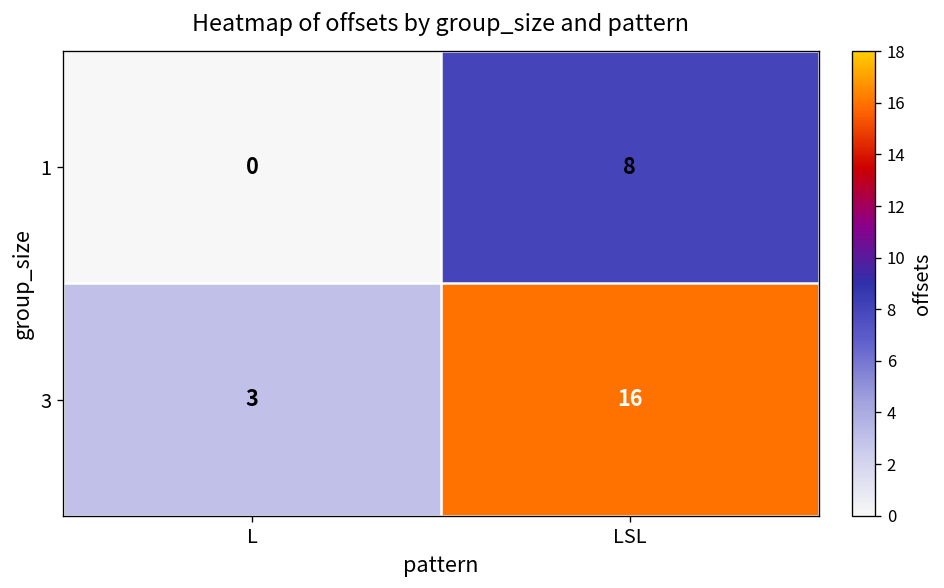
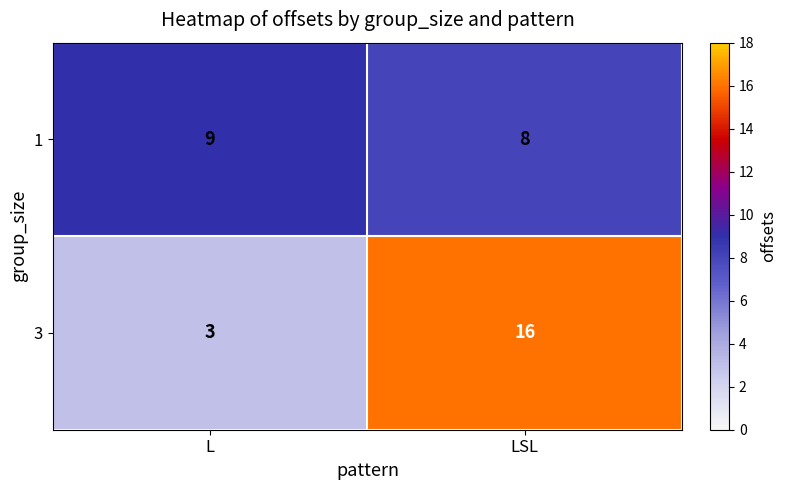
1, L: 0 -> 9
